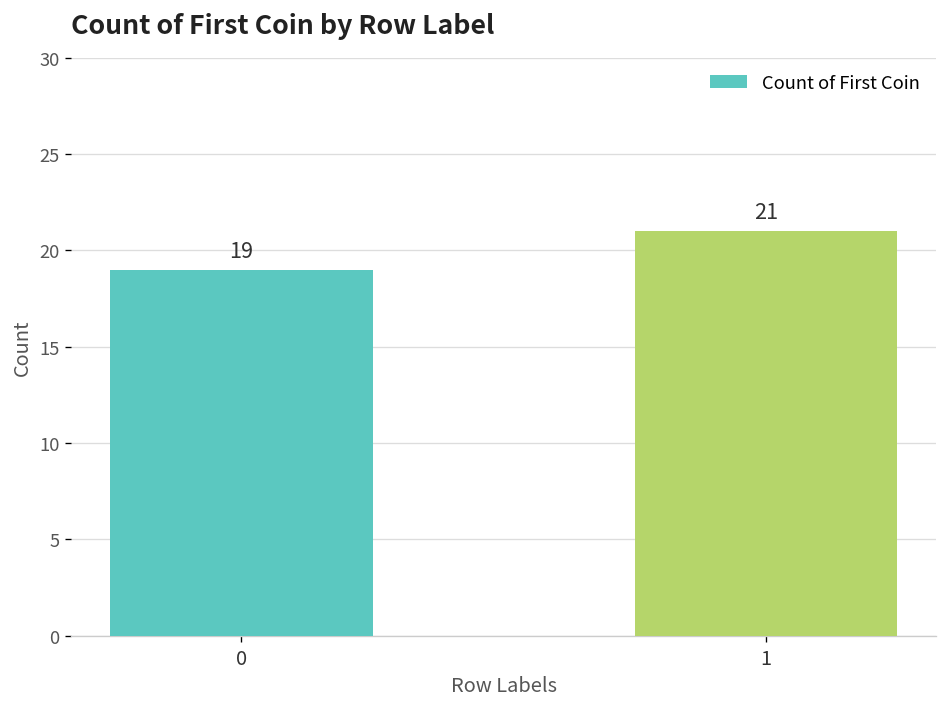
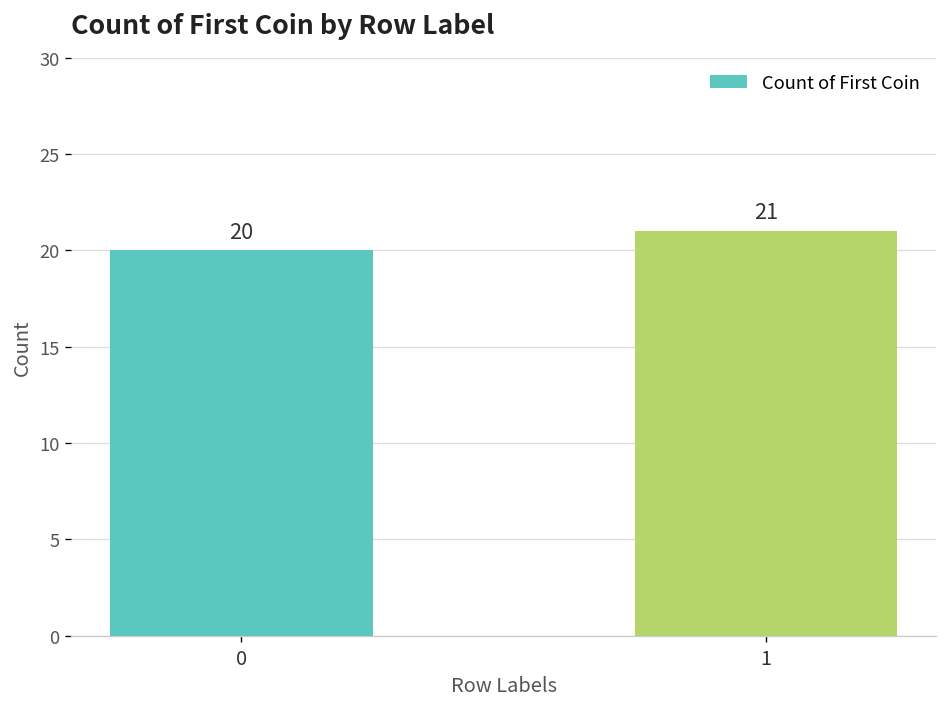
0: 19 -> 20
